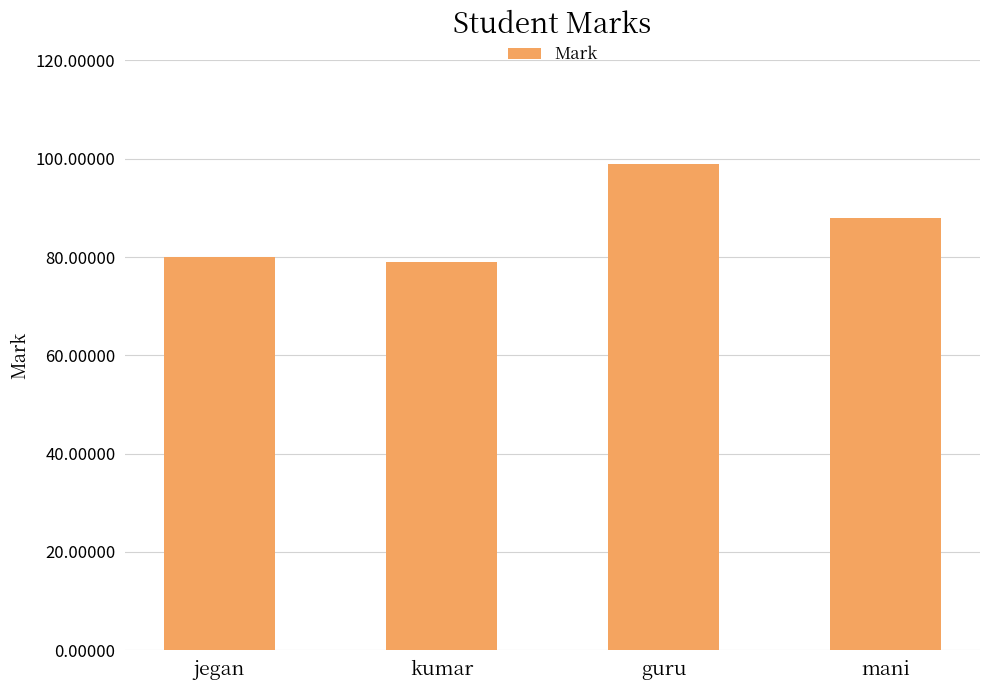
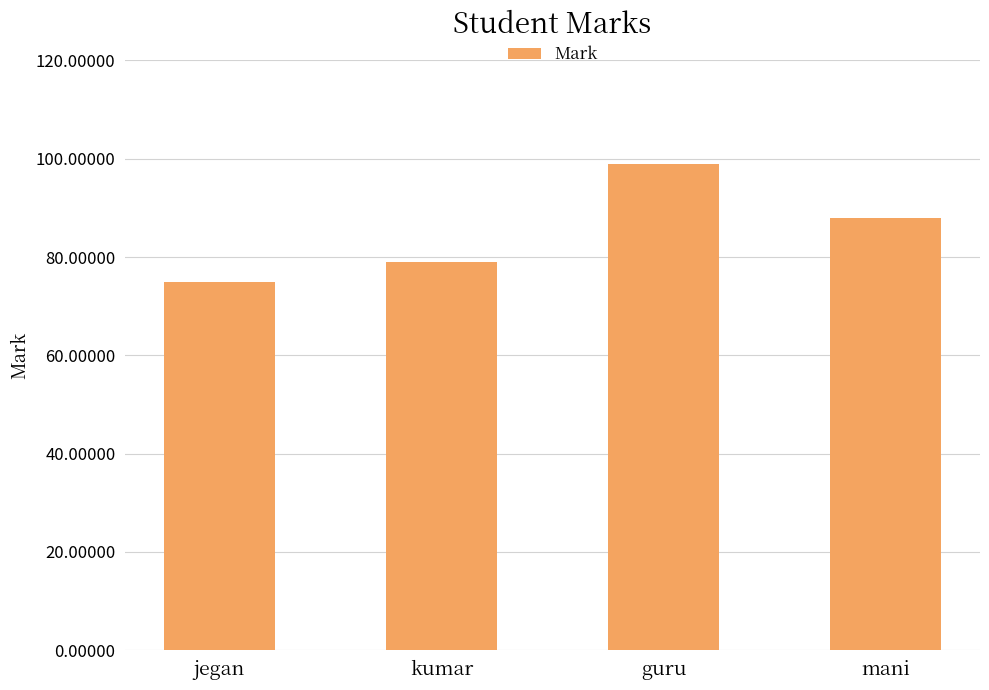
jegan: 80 -> 75
